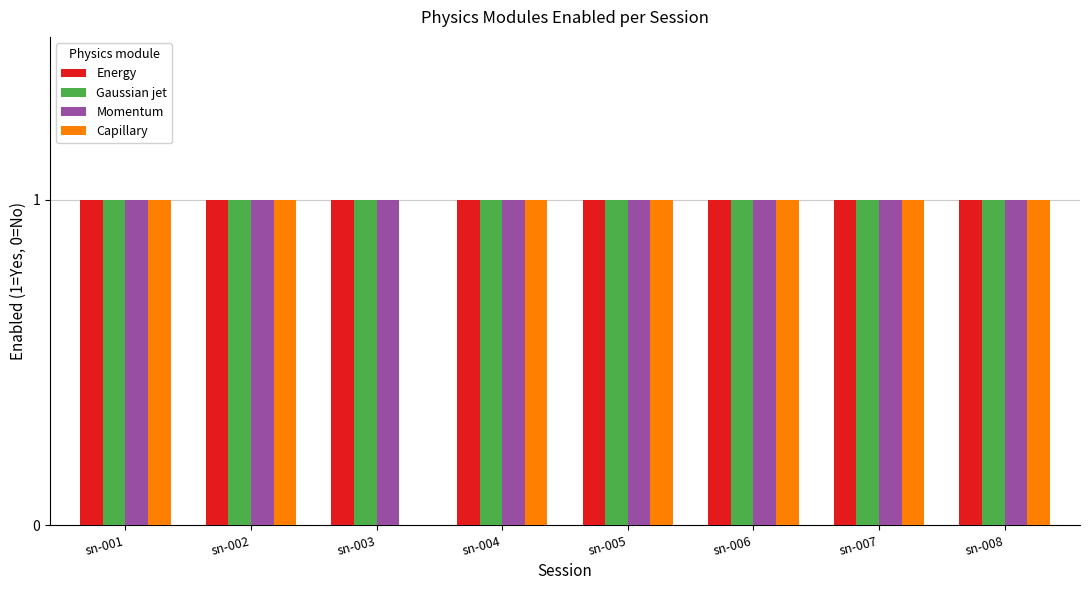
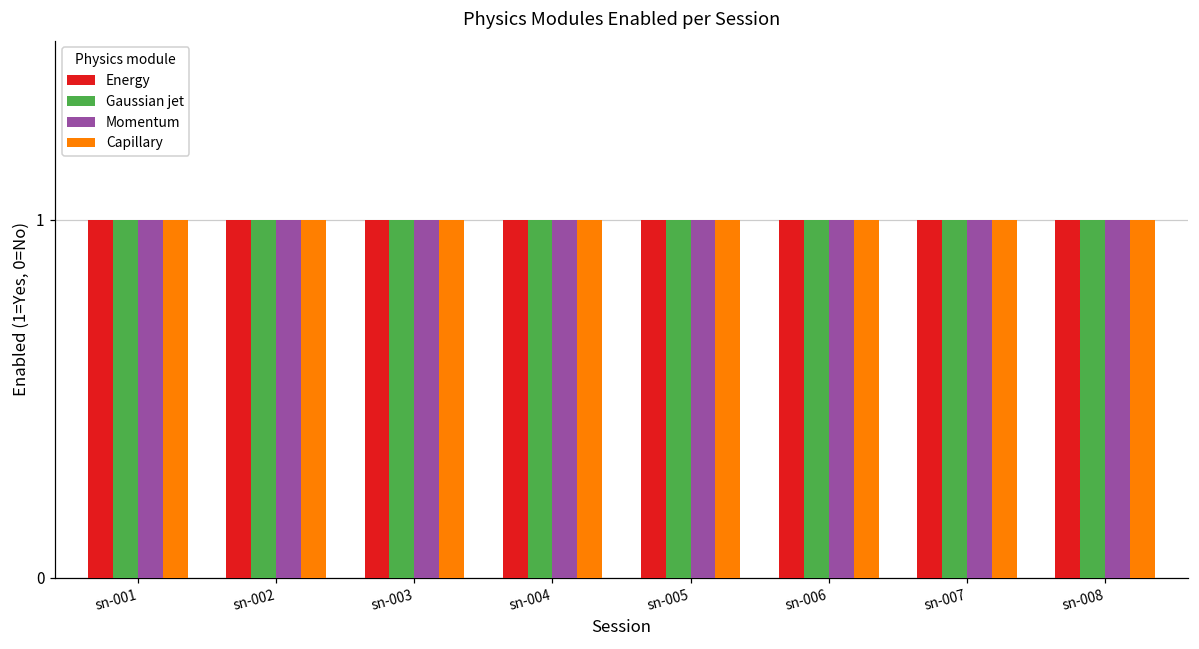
Capillary, sn-003: 0 -> 1
